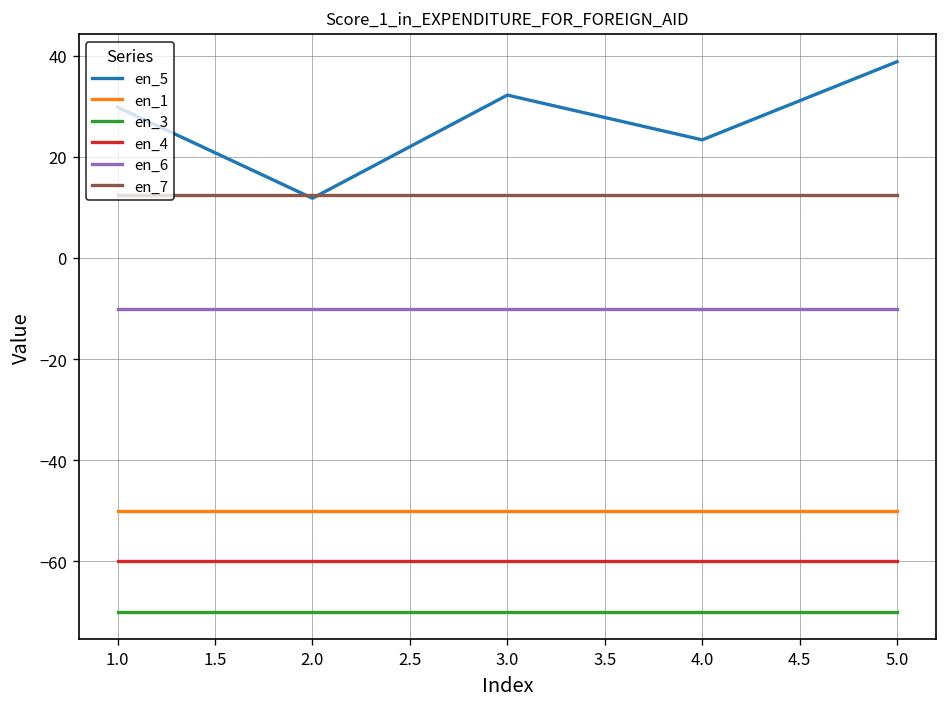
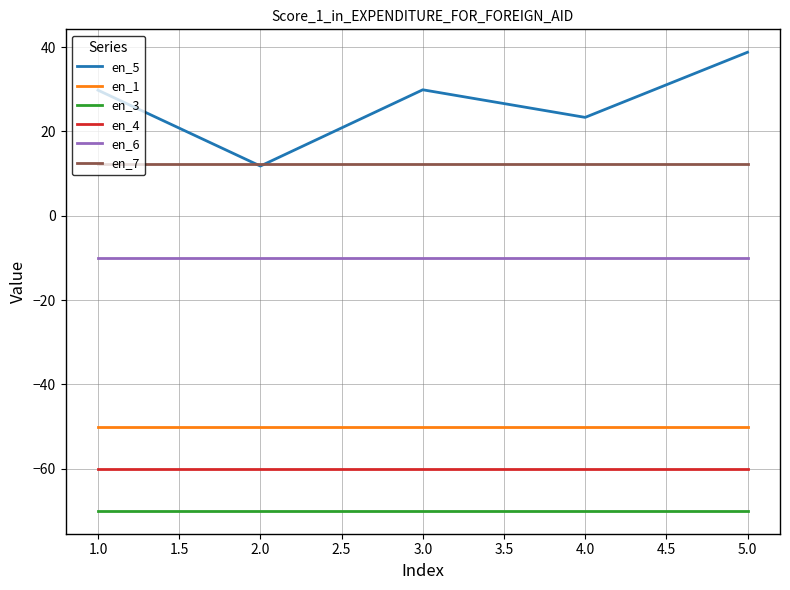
en_5, 3.0: 32 -> 30
